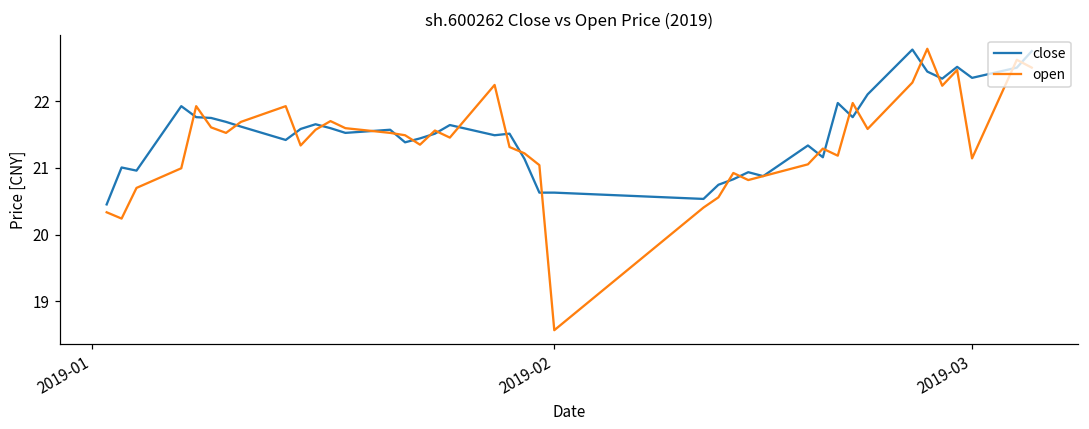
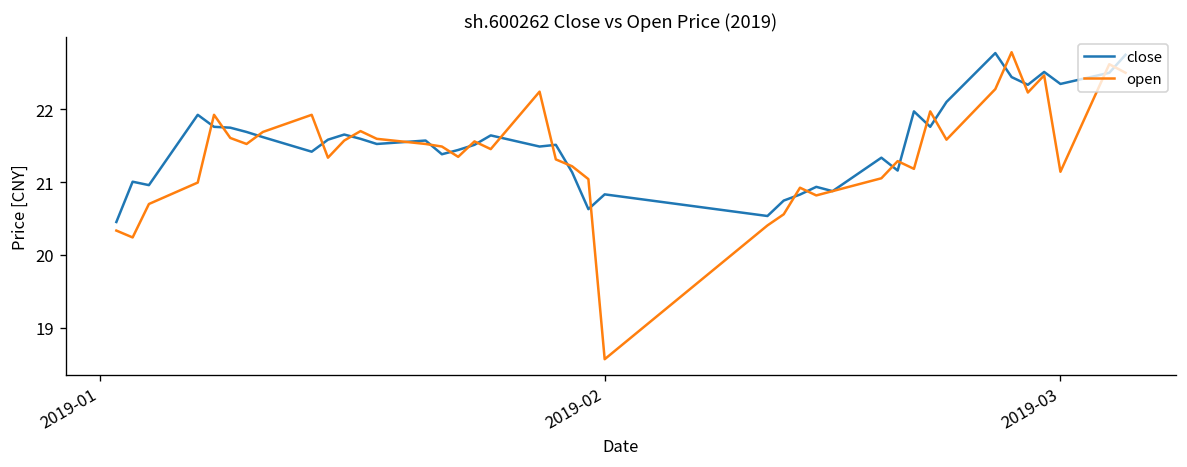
close, 2019-02: 20.6 -> 20.8
